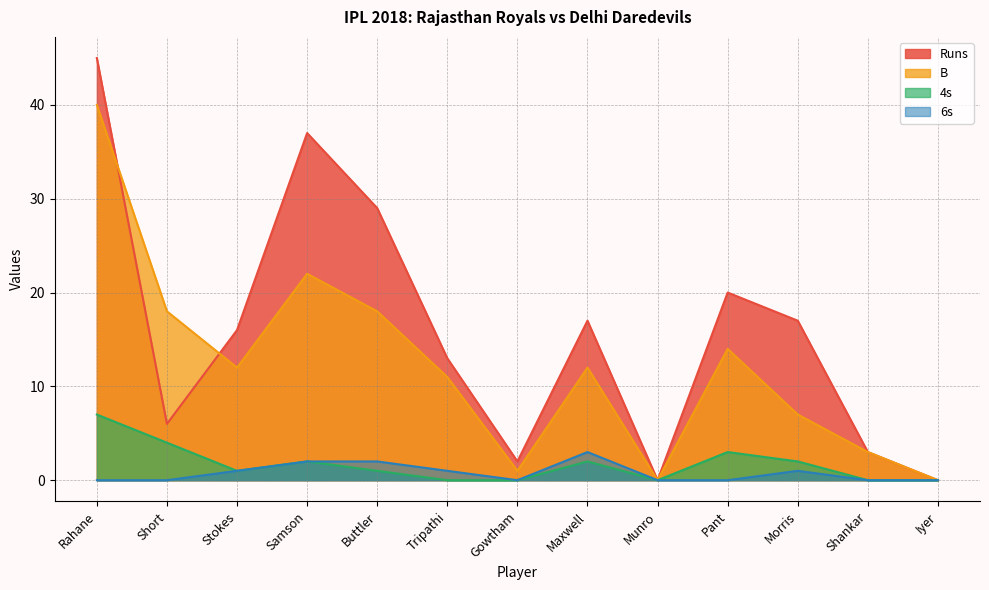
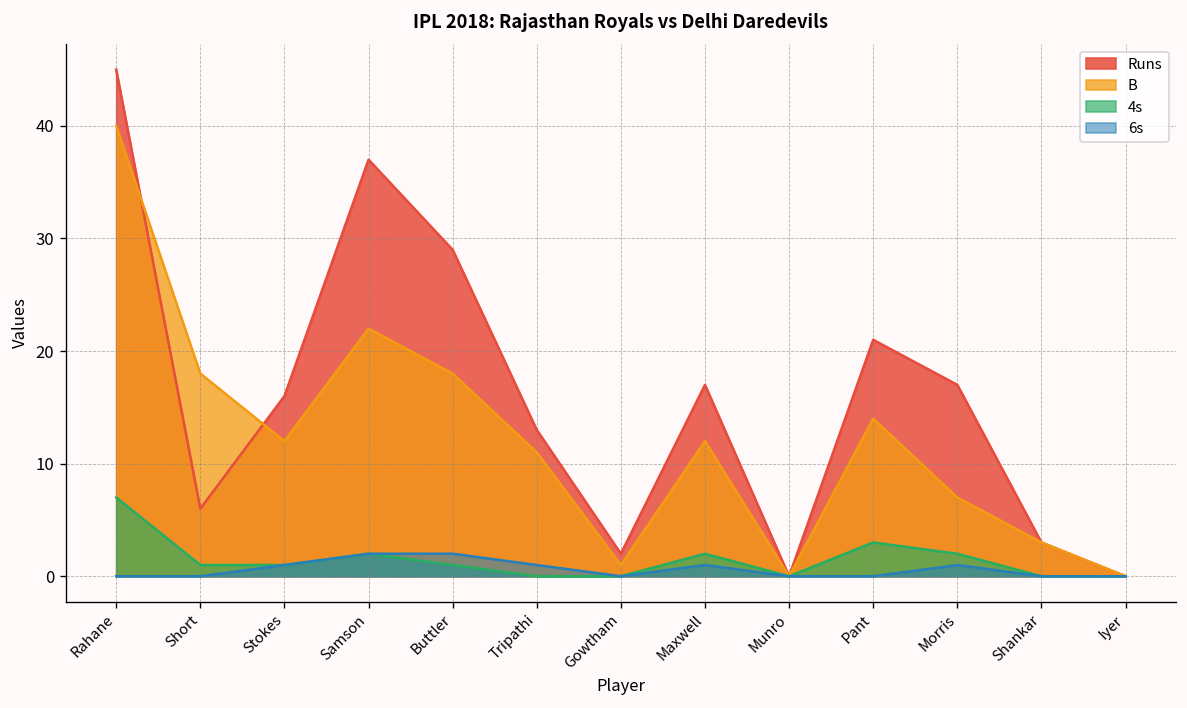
4s, Short: 4 -> 1
6s, Maxwell: 3 -> 1
Runs, Pant: 20 -> 21
